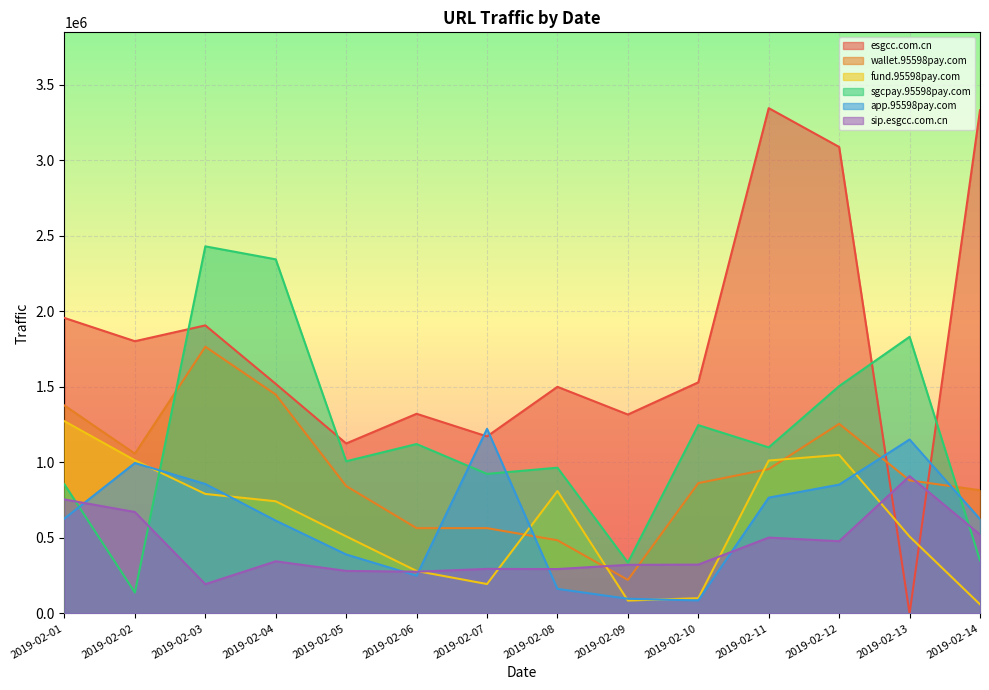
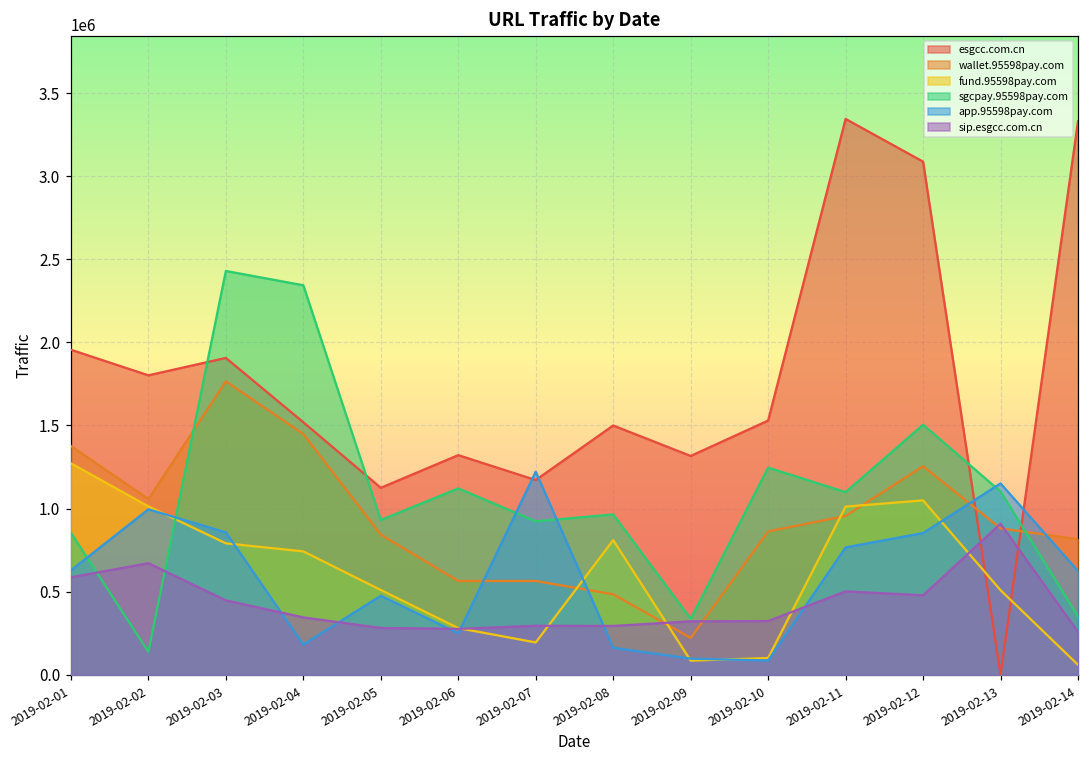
sip.esgcc.com.cn, 2019-02-01: 750000 -> 590000
sip.esgcc.com.cn, 2019-02-03: 190000 -> 450000
app.95598pay.com, 2019-02-04: 610000 -> 180000
sgcpay.95598pay.com, 2019-02-05: 1010000 -> 930000
app.95598pay.com, 2019-02-05: 390000 -> 480000
sgcpay.95598pay.com, 2019-02-13: 1830000 -> 1100000
sip.esgcc.com.cn, 2019-02-14: 520000 -> 260000
